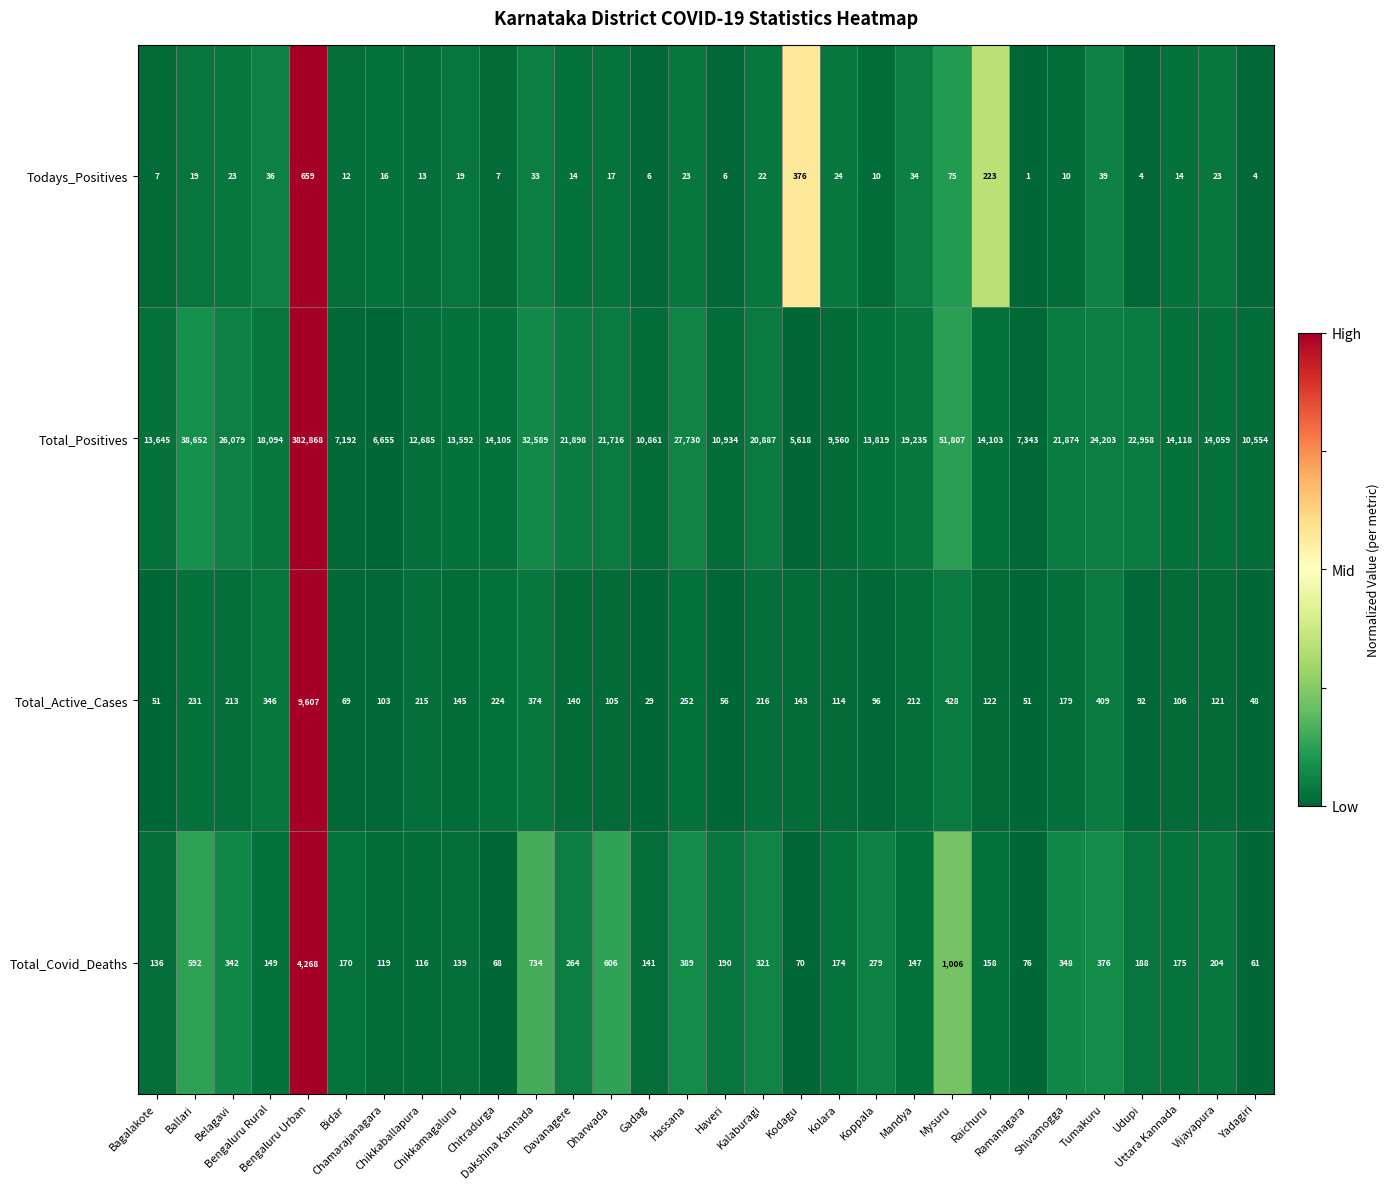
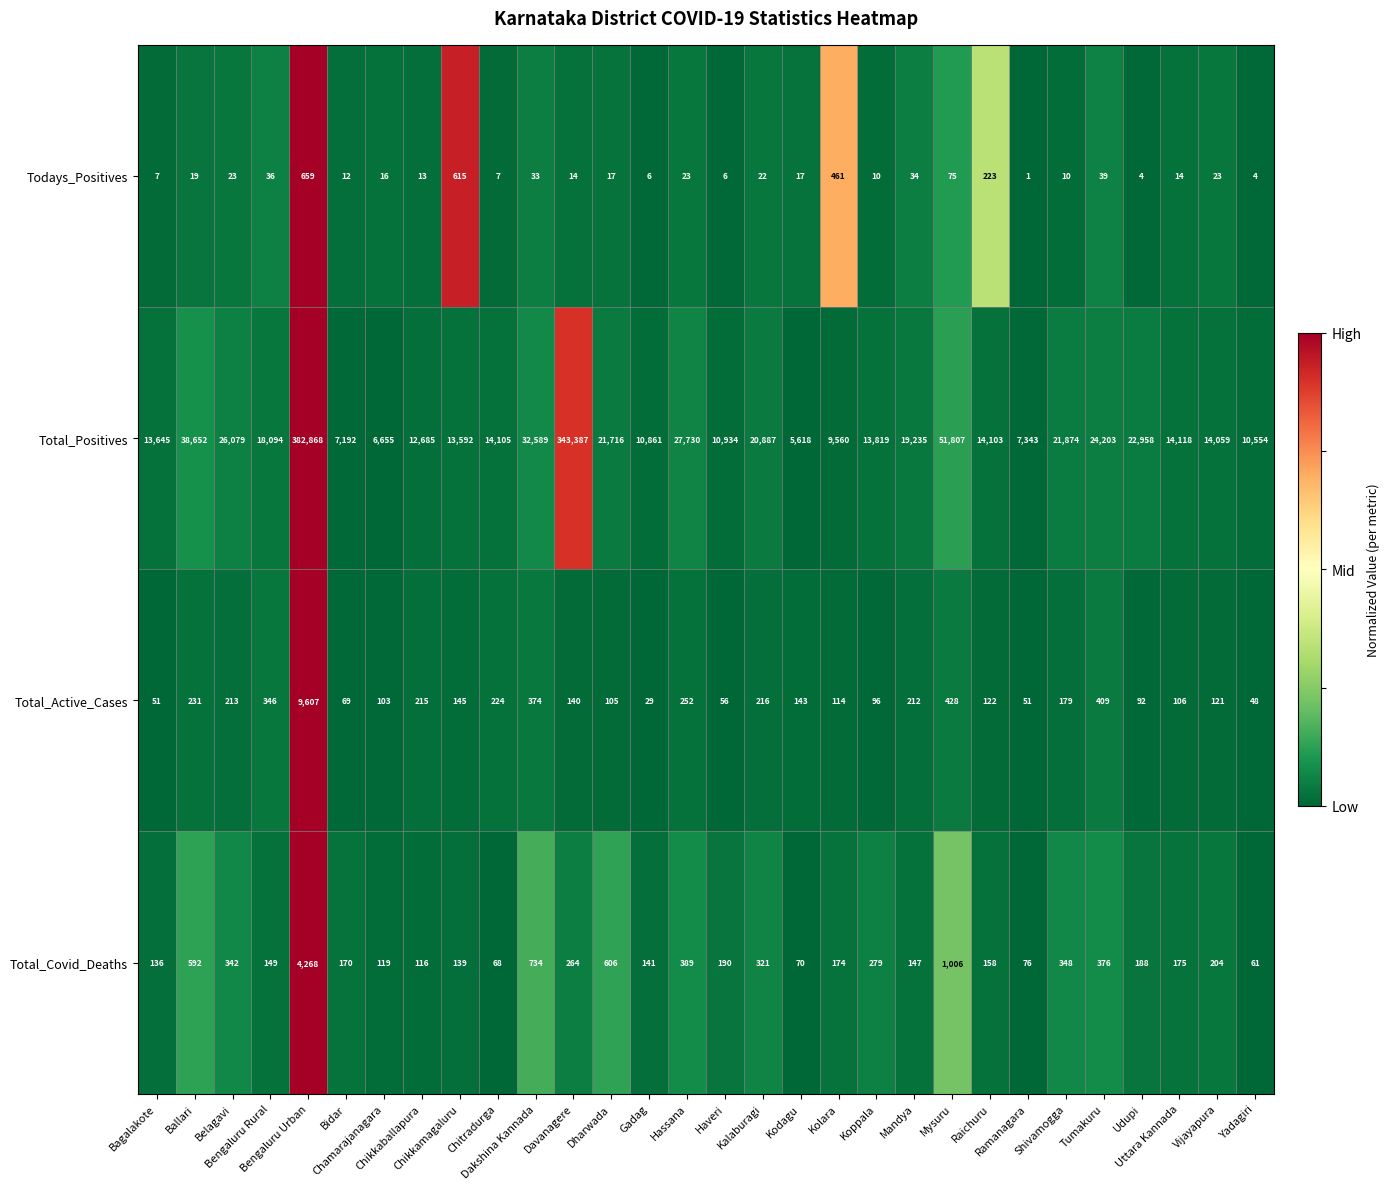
Todays_Positives, Chikkamagaluru: 19 -> 615
Todays_Positives, Kodagu: 376 -> 17
Todays_Positives, Kolara: 24 -> 461
Total_Positives, Davanagere: 21,898 -> 343,387
